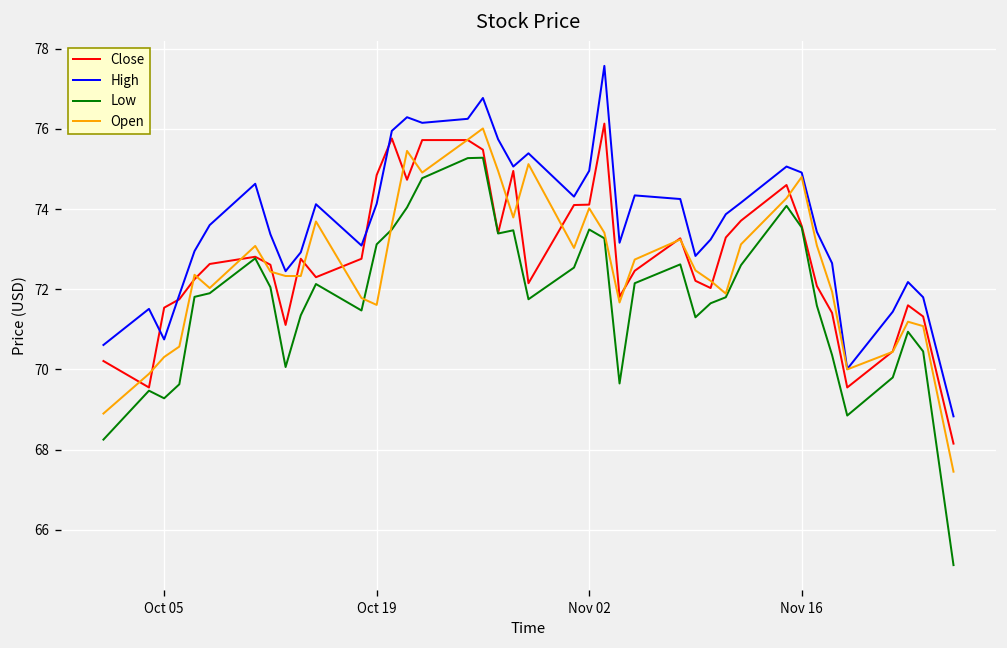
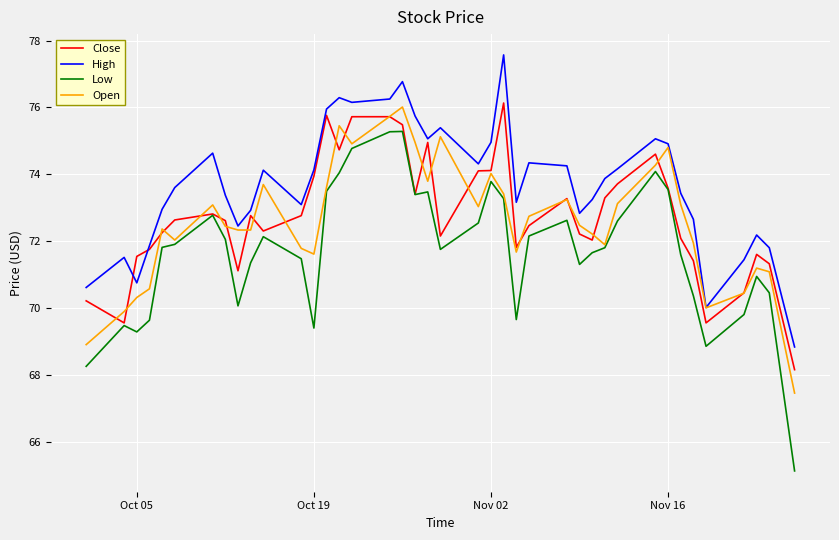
Close, Oct 19: 74.8 -> 73.9
Low, Oct 19: 73.1 -> 69.4
Low, Nov 02: 73.5 -> 73.8
